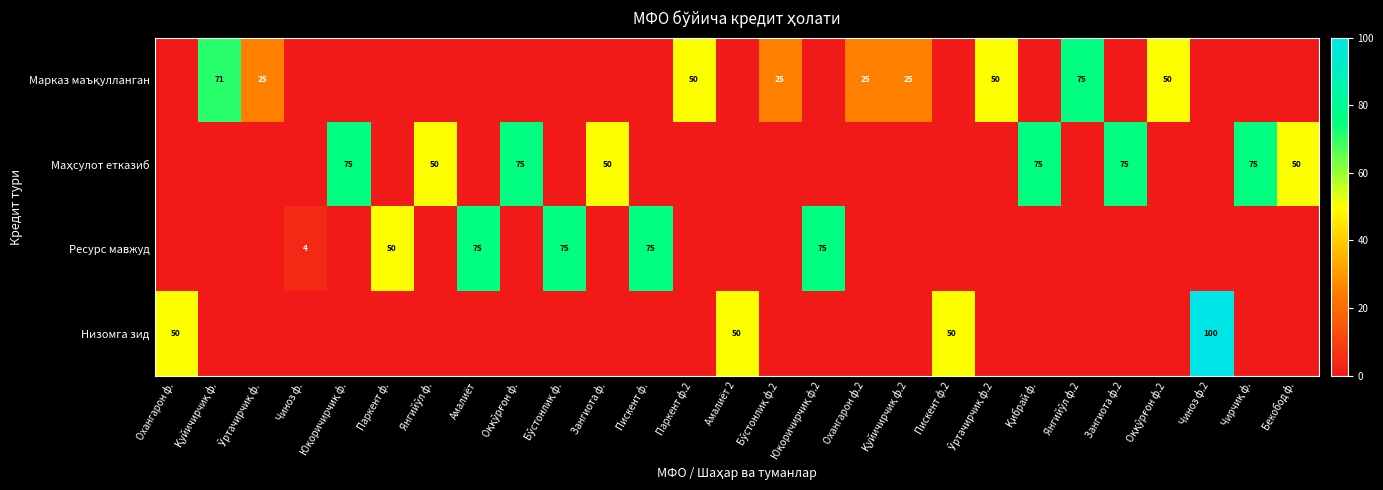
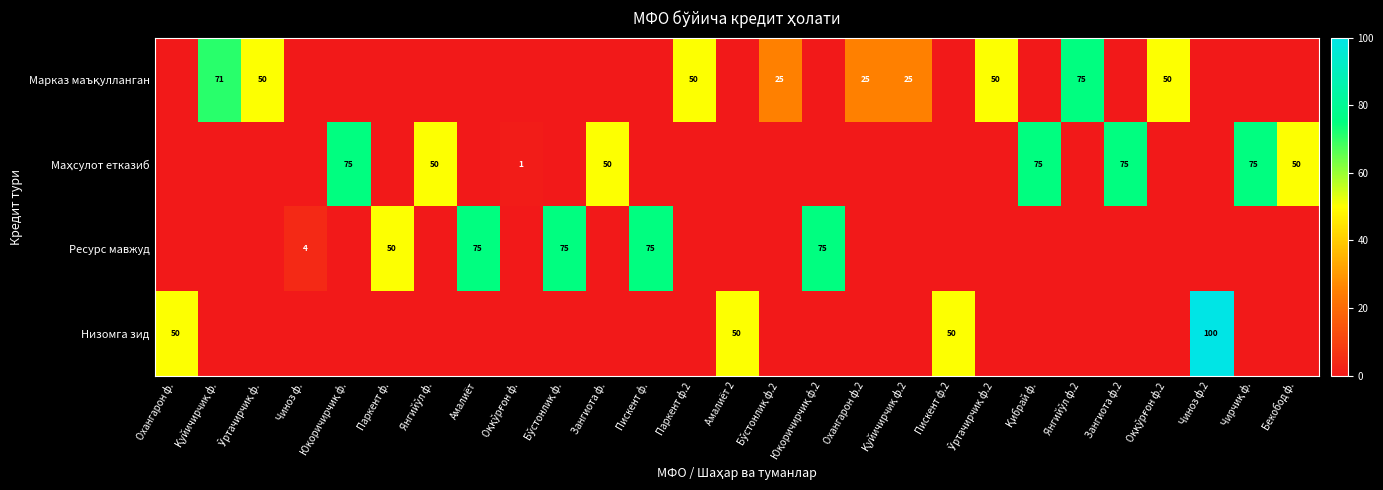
Марказ маъқулланган, Ўртачирчиқ ф.: 25 -> 50
Маҳсулот етказиб, Оққўрғон ф.: 75 -> 1
